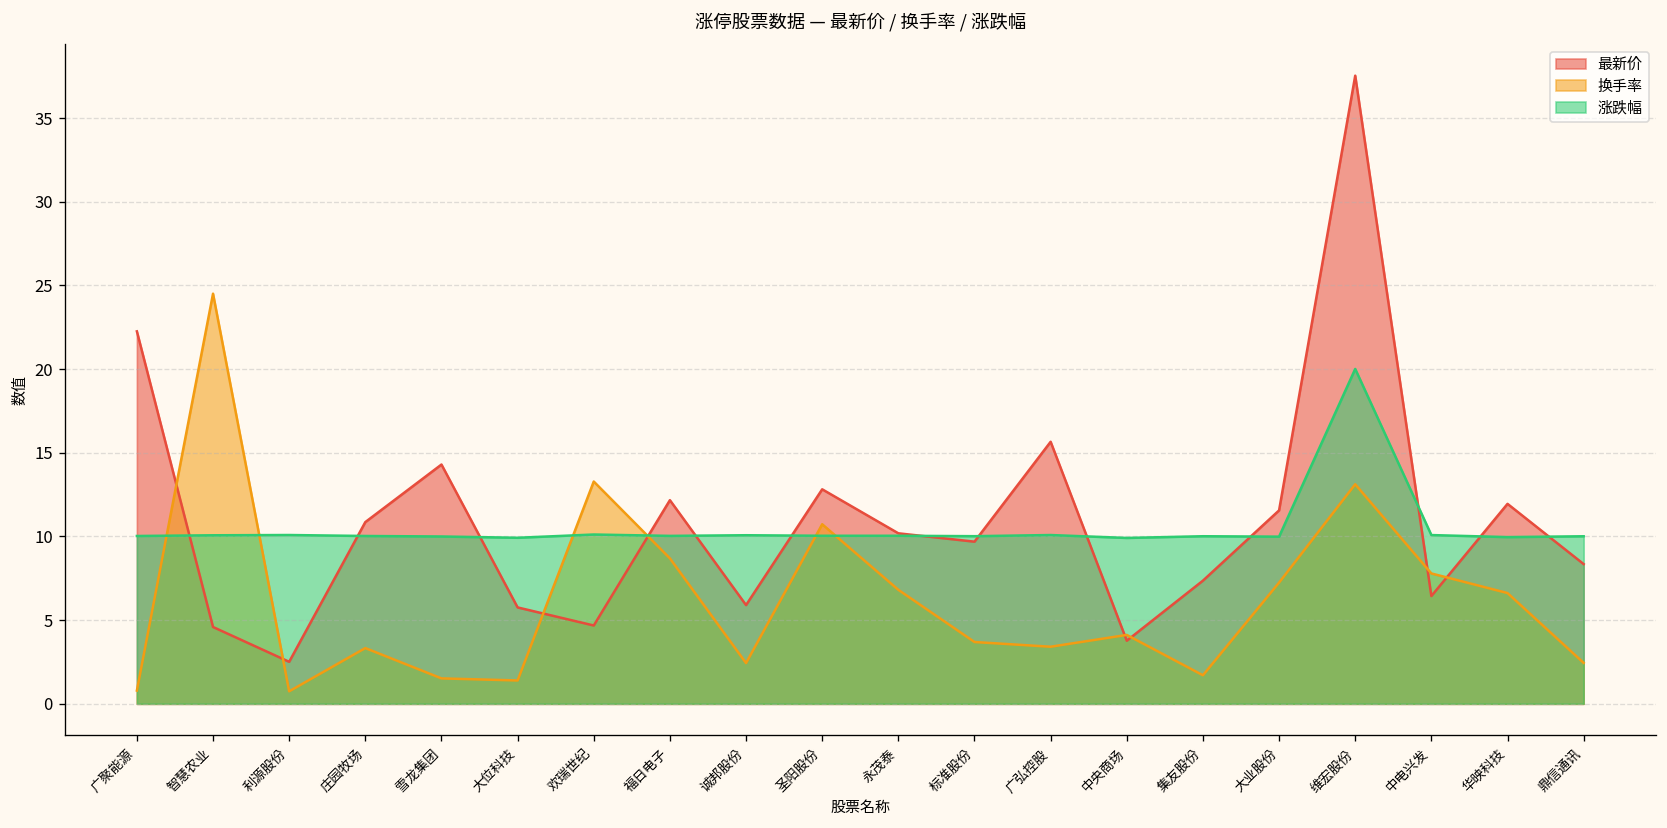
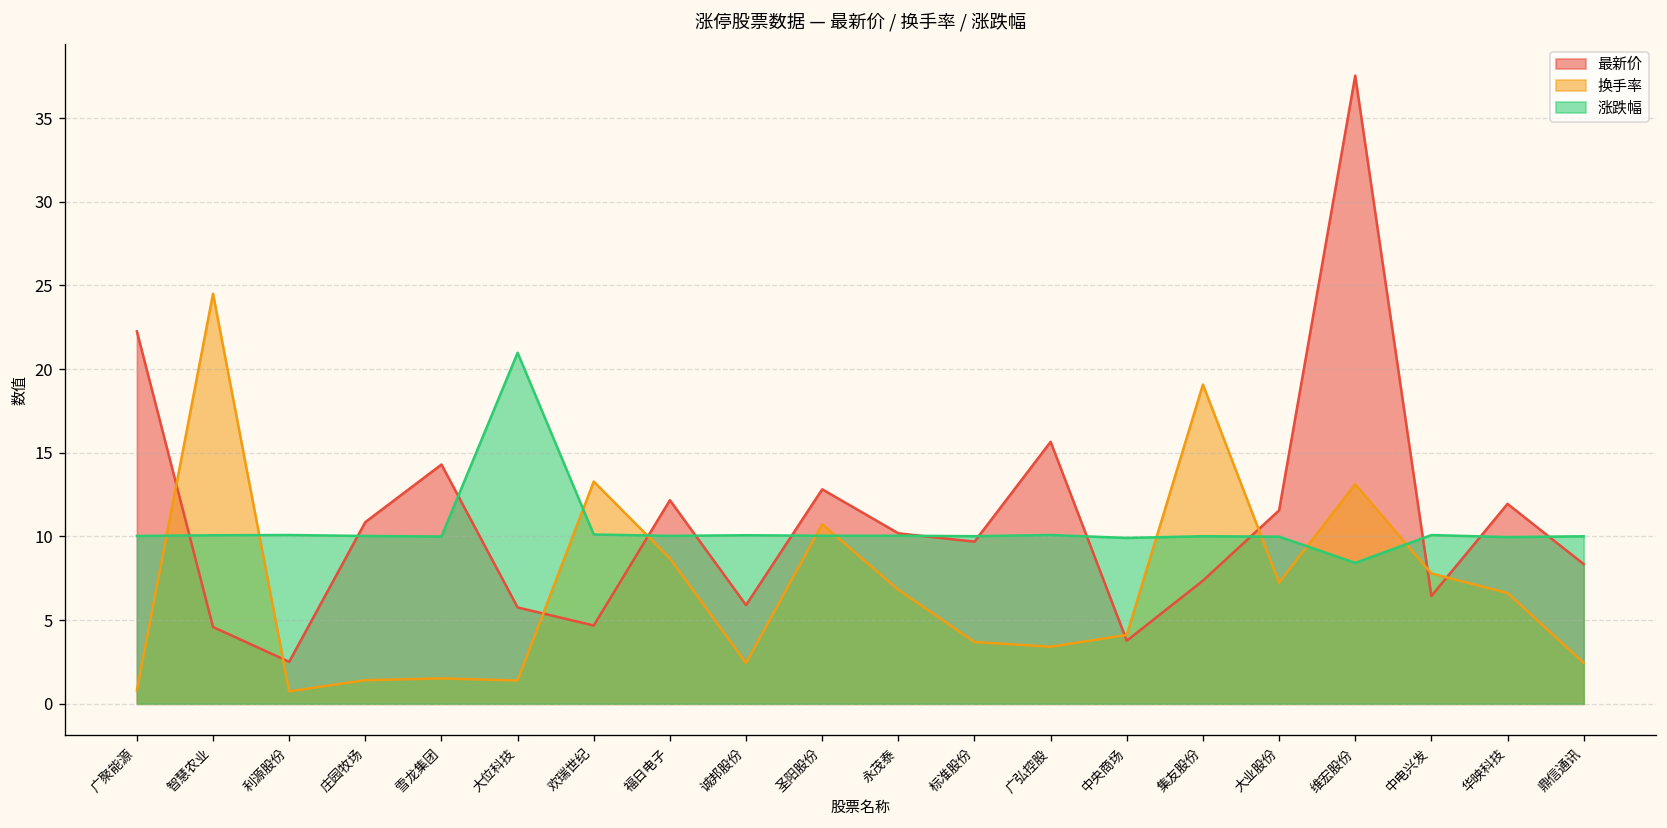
换手率, 庄园牧场: 3.3 -> 1.4
涨跌幅, 大位科技: 9.9 -> 21.0
换手率, 集友股份: 1.7 -> 19.1
涨跌幅, 维宏股份: 20.0 -> 8.4
